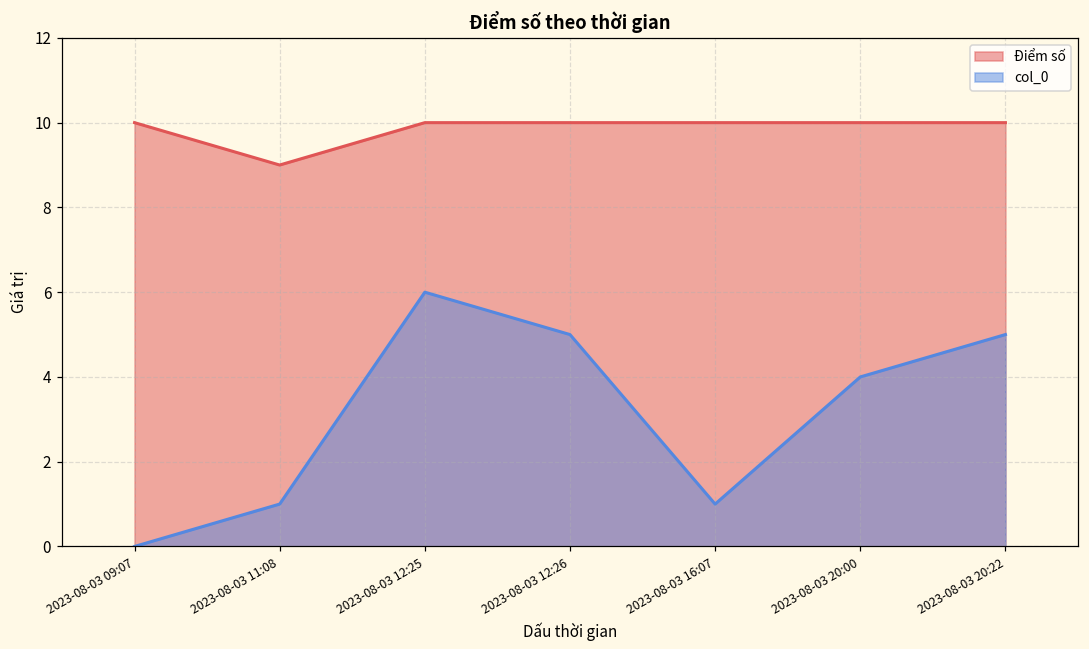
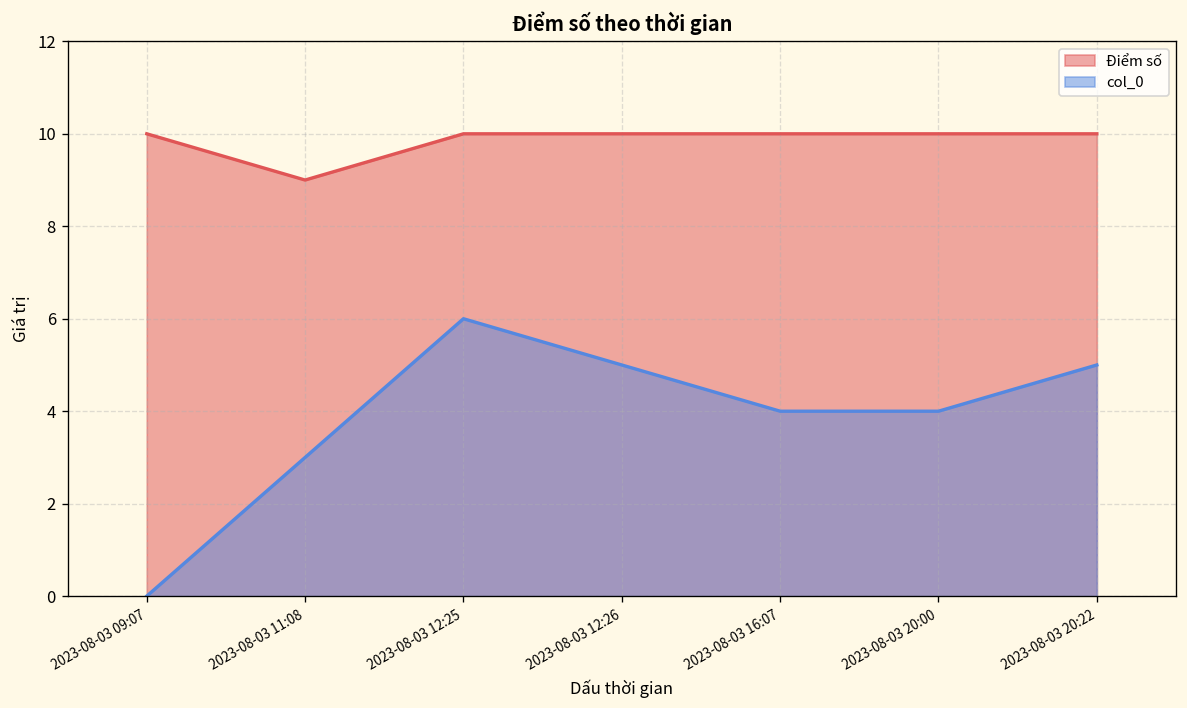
col_0, 2023-08-03 11:08: 1 -> 3
col_0, 2023-08-03 16:07: 1 -> 4
